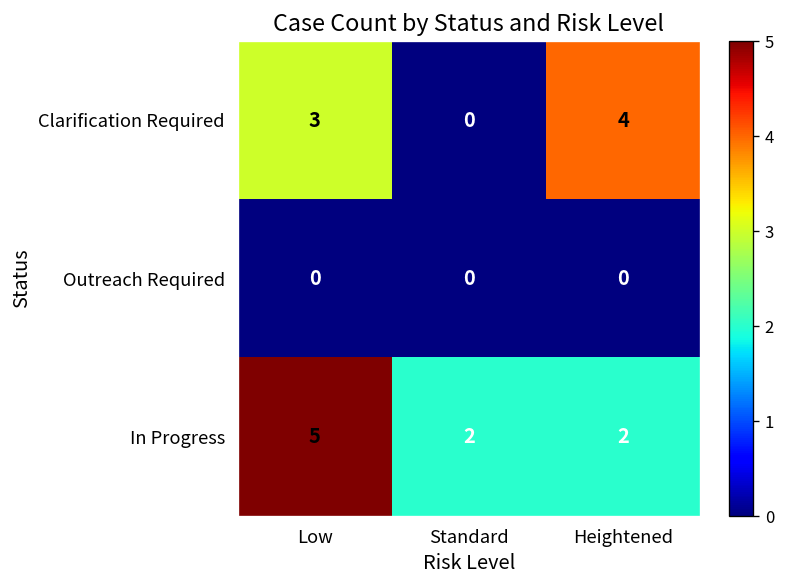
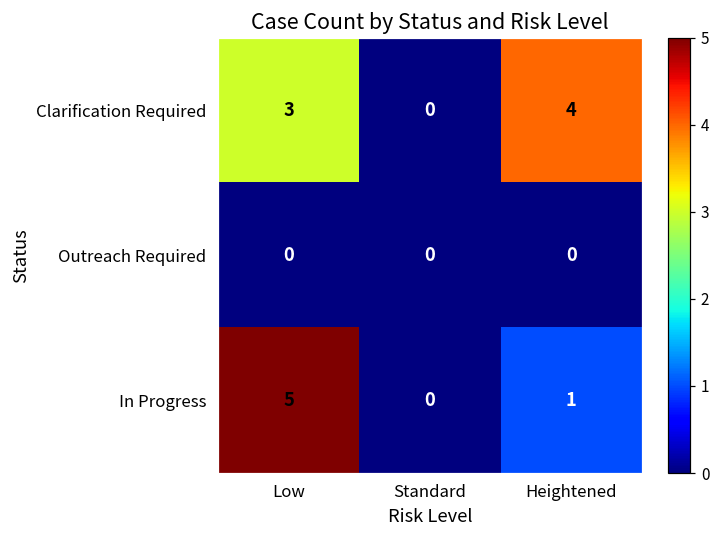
In Progress, Standard: 2 -> 0
In Progress, Heightened: 2 -> 1
